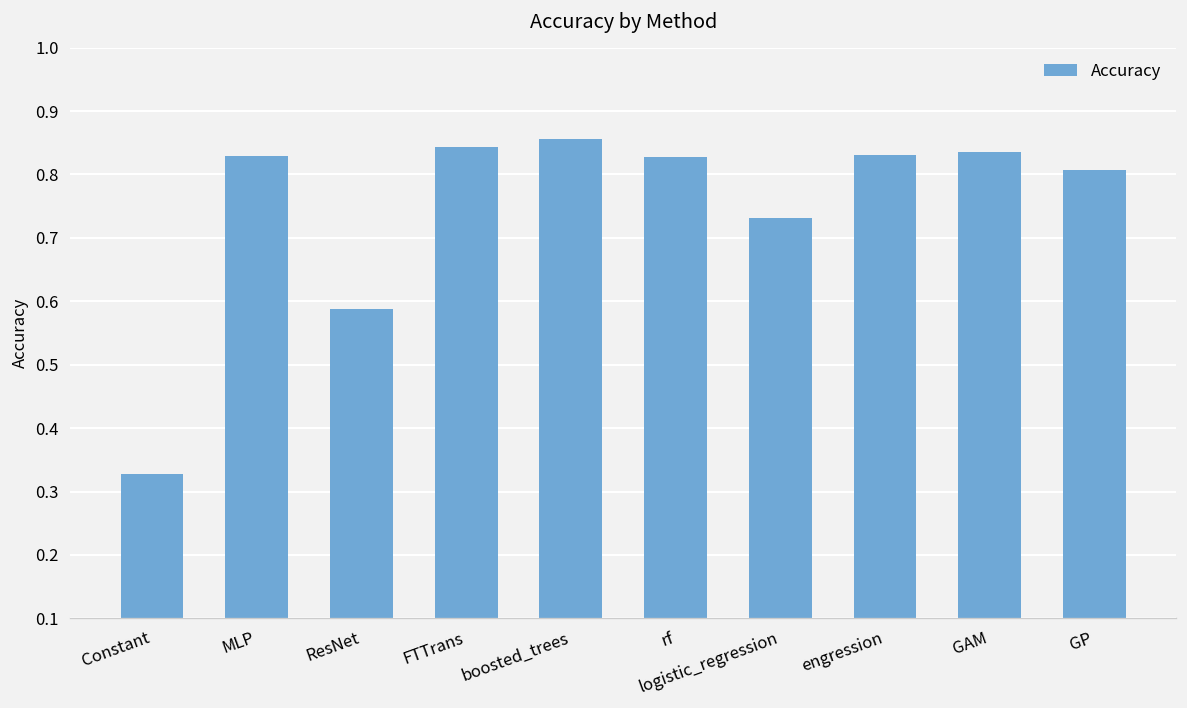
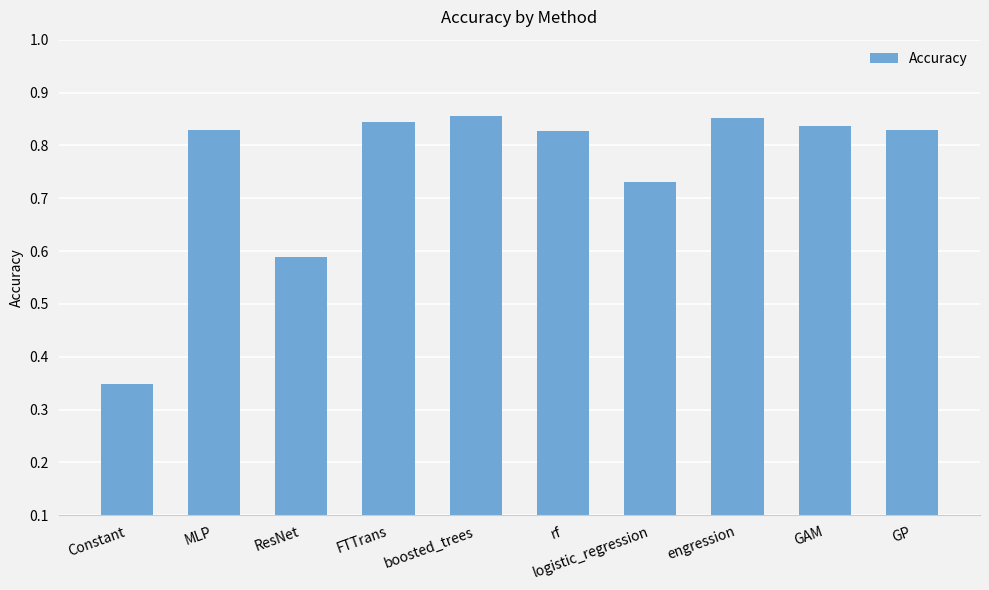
Constant: 0.33 -> 0.35
engression: 0.83 -> 0.85
GP: 0.81 -> 0.83
